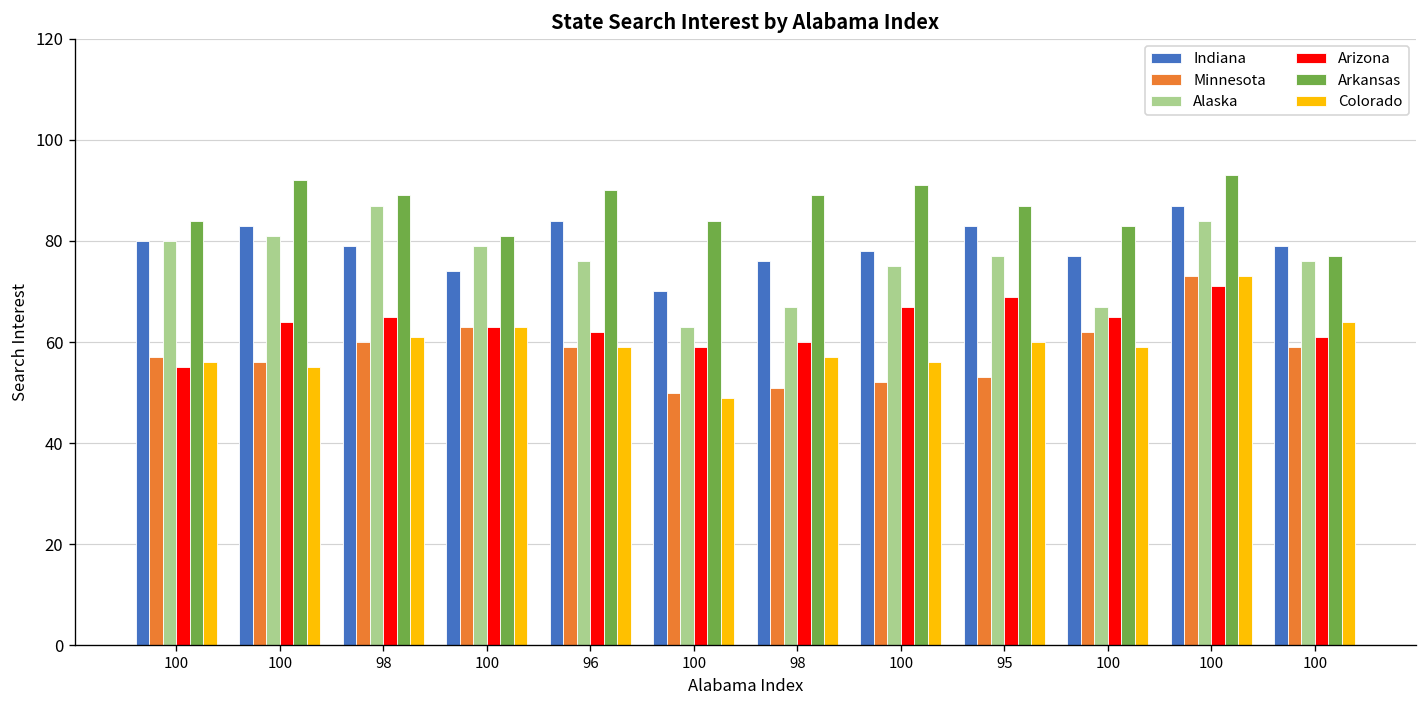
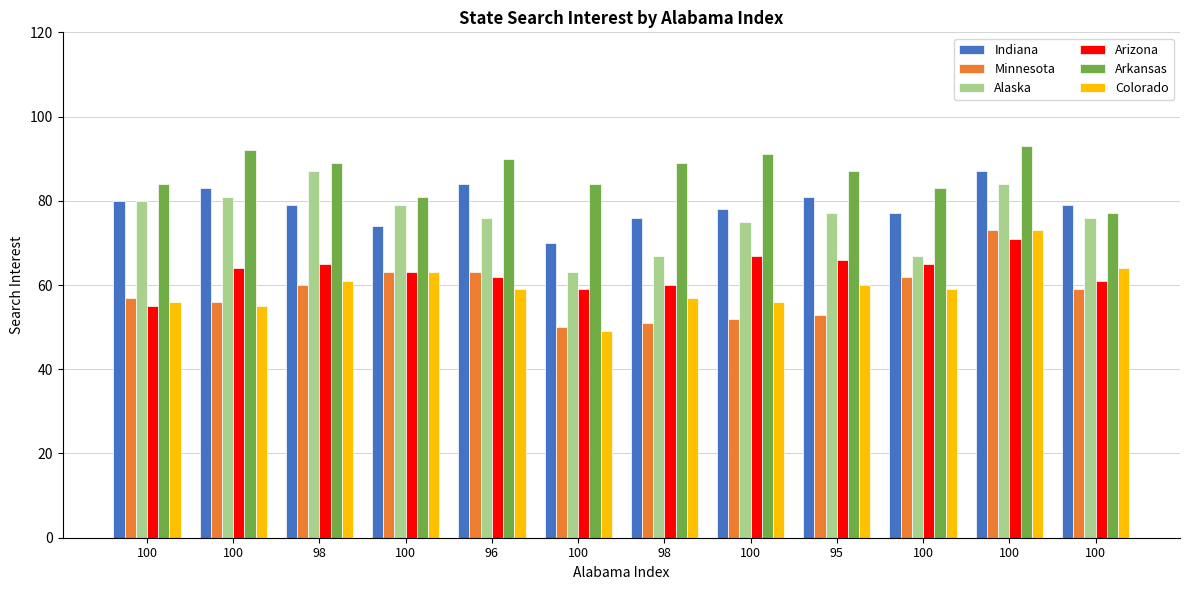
Minnesota, 96: 59 -> 63
Indiana, 95: 83 -> 81
Arizona, 95: 69 -> 66
